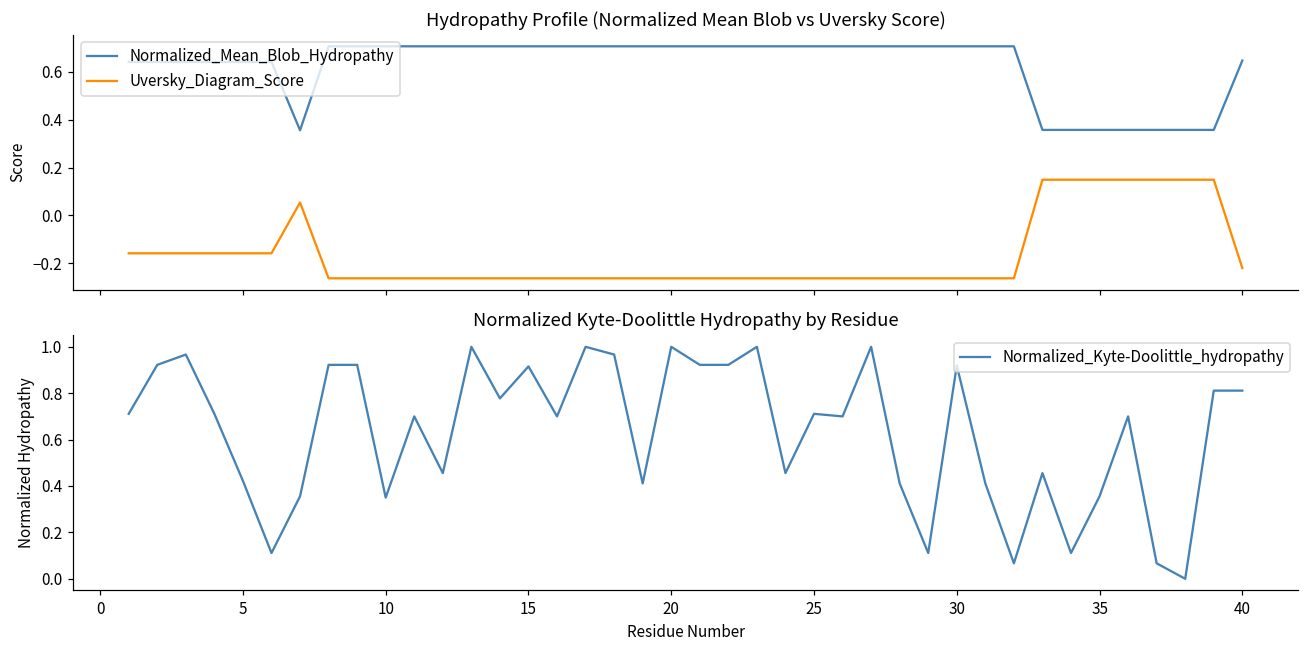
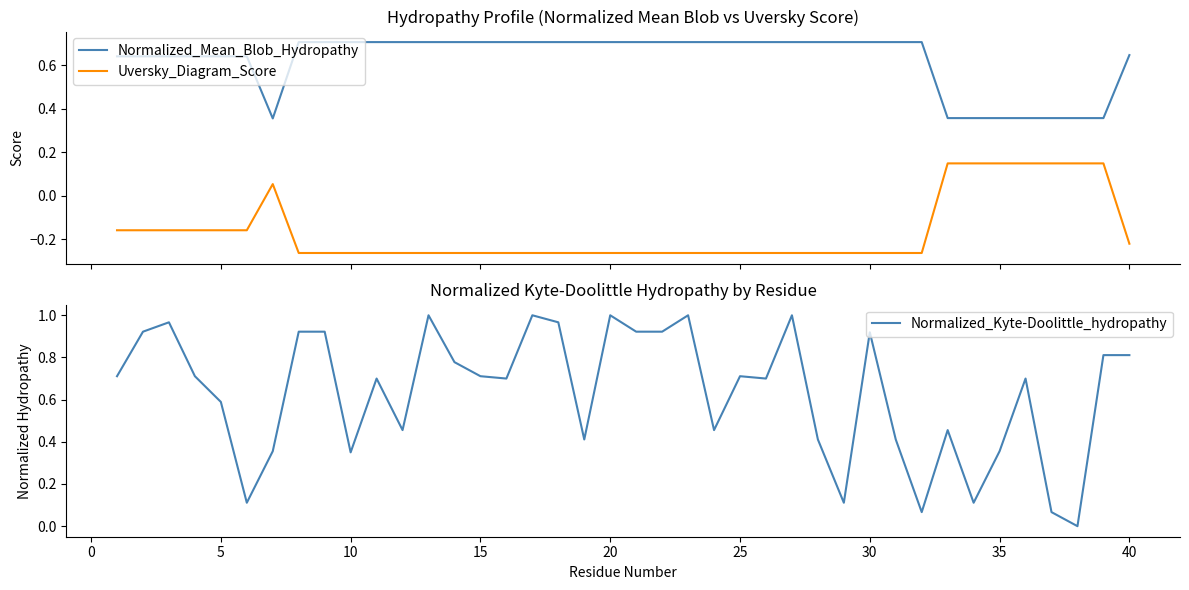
Normalized Kyte-Doolittle Hydropathy by Residue, 5: 0.42 -> 0.59
Normalized Kyte-Doolittle Hydropathy by Residue, 15: 0.92 -> 0.71
